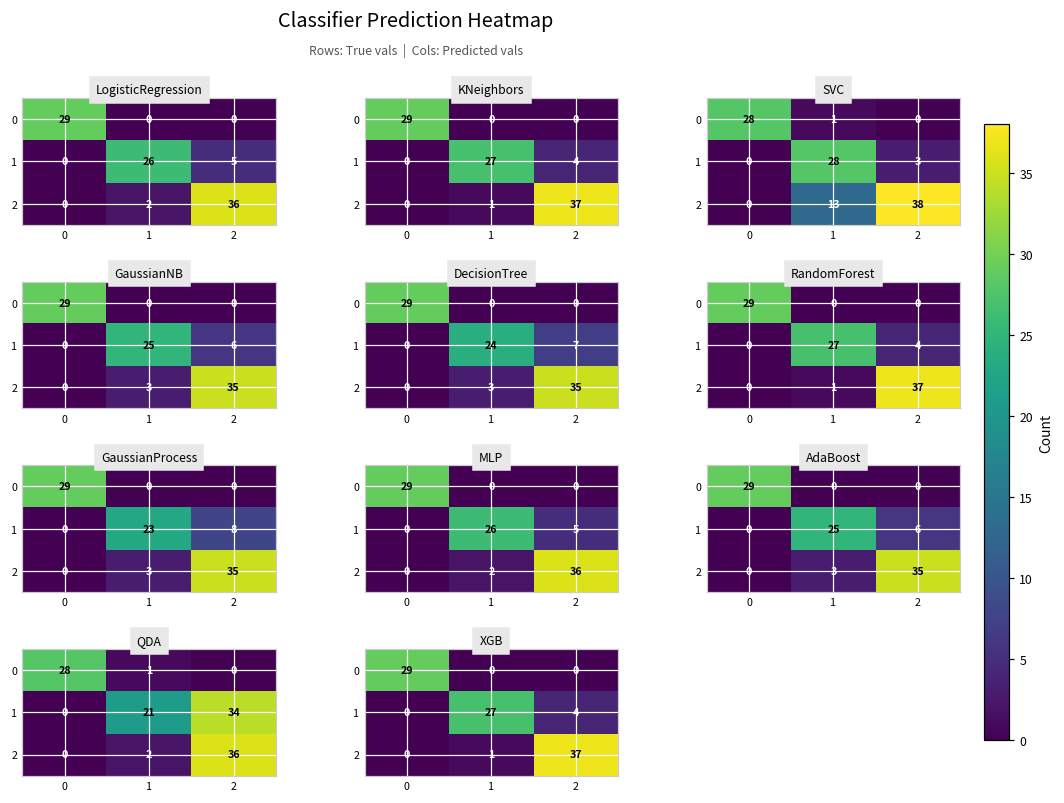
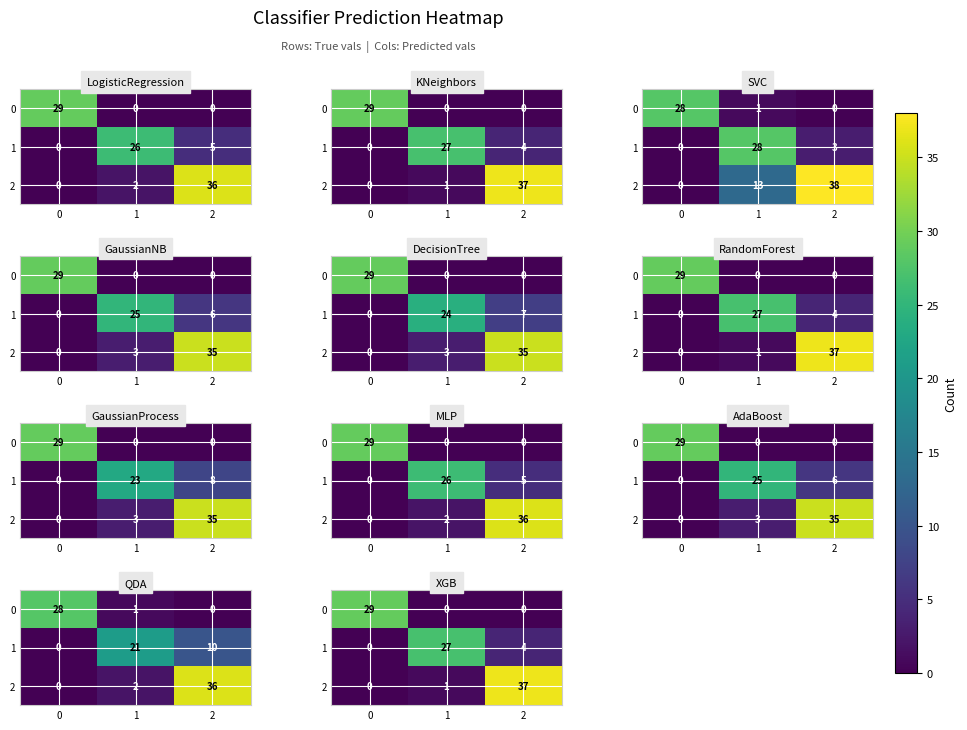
QDA, 1, 2: 34 -> 10
